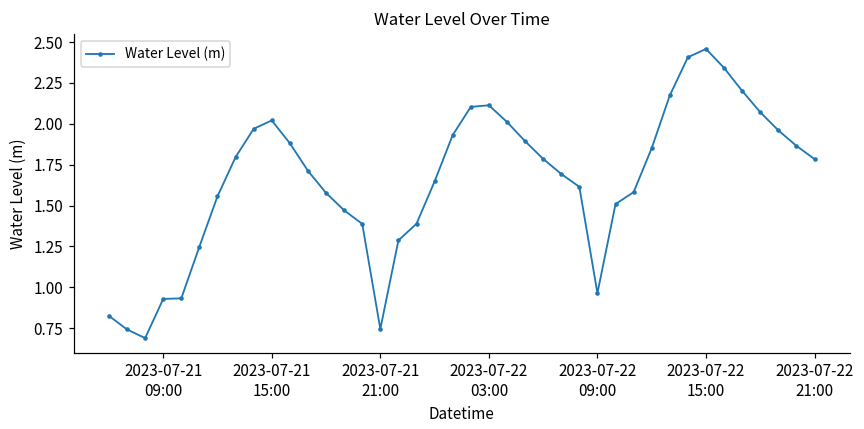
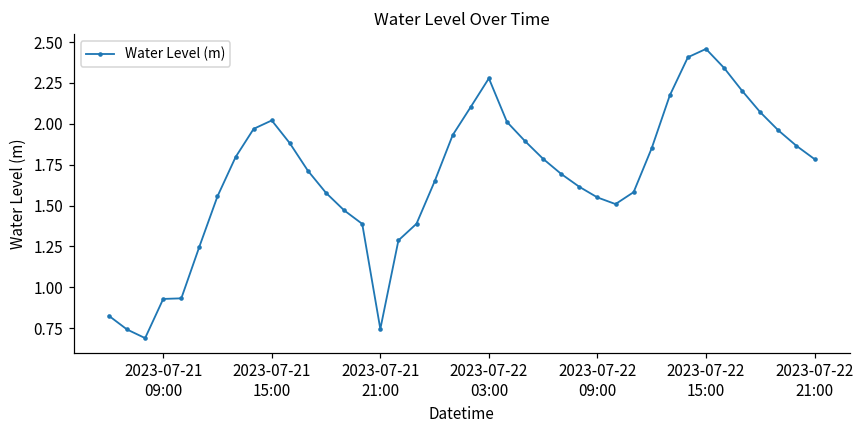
2023-07-22 03:00: 2.11 -> 2.28
2023-07-22 09:00: 0.96 -> 1.55
